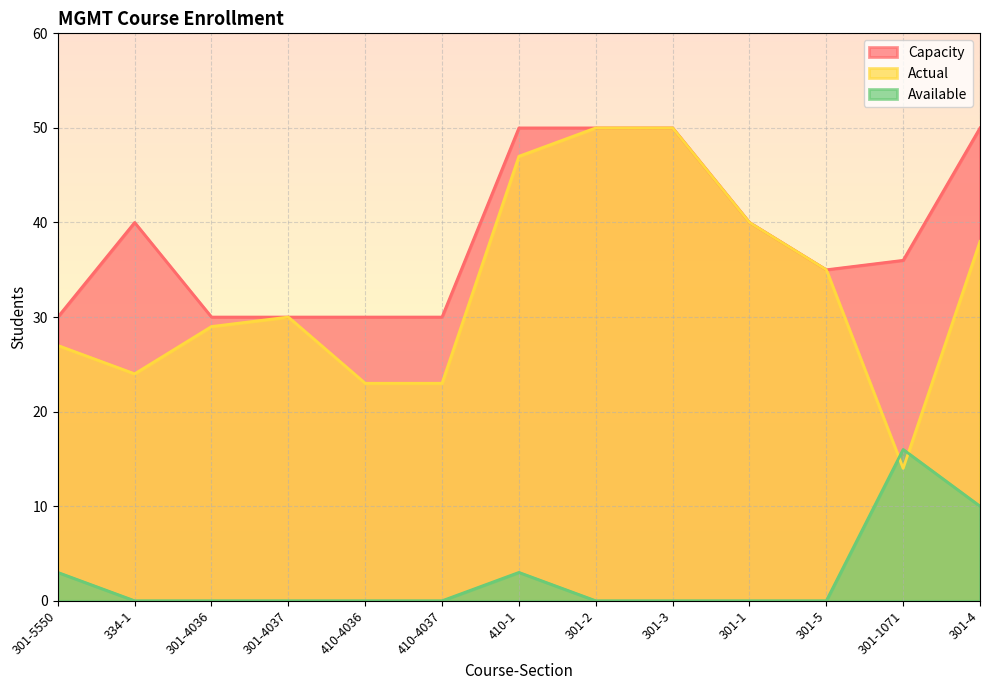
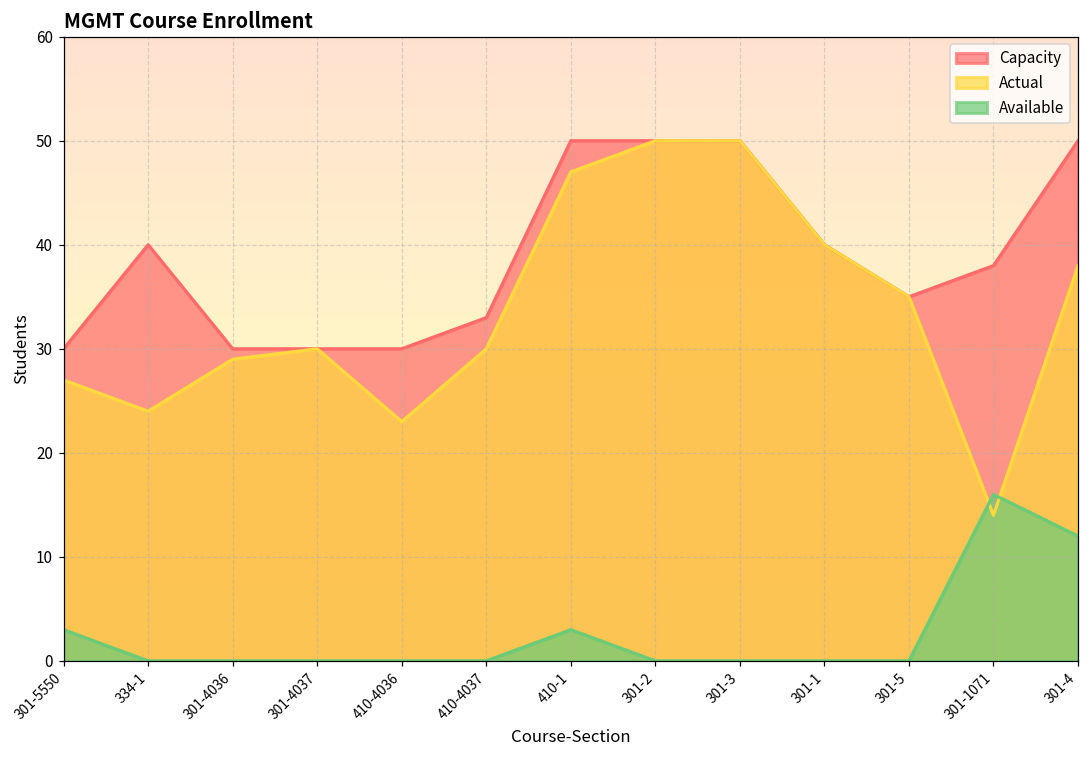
Capacity, 410-4037: 30 -> 33
Actual, 410-4037: 23 -> 30
Capacity, 301-1071: 36 -> 38
Available, 301-4: 10 -> 12
